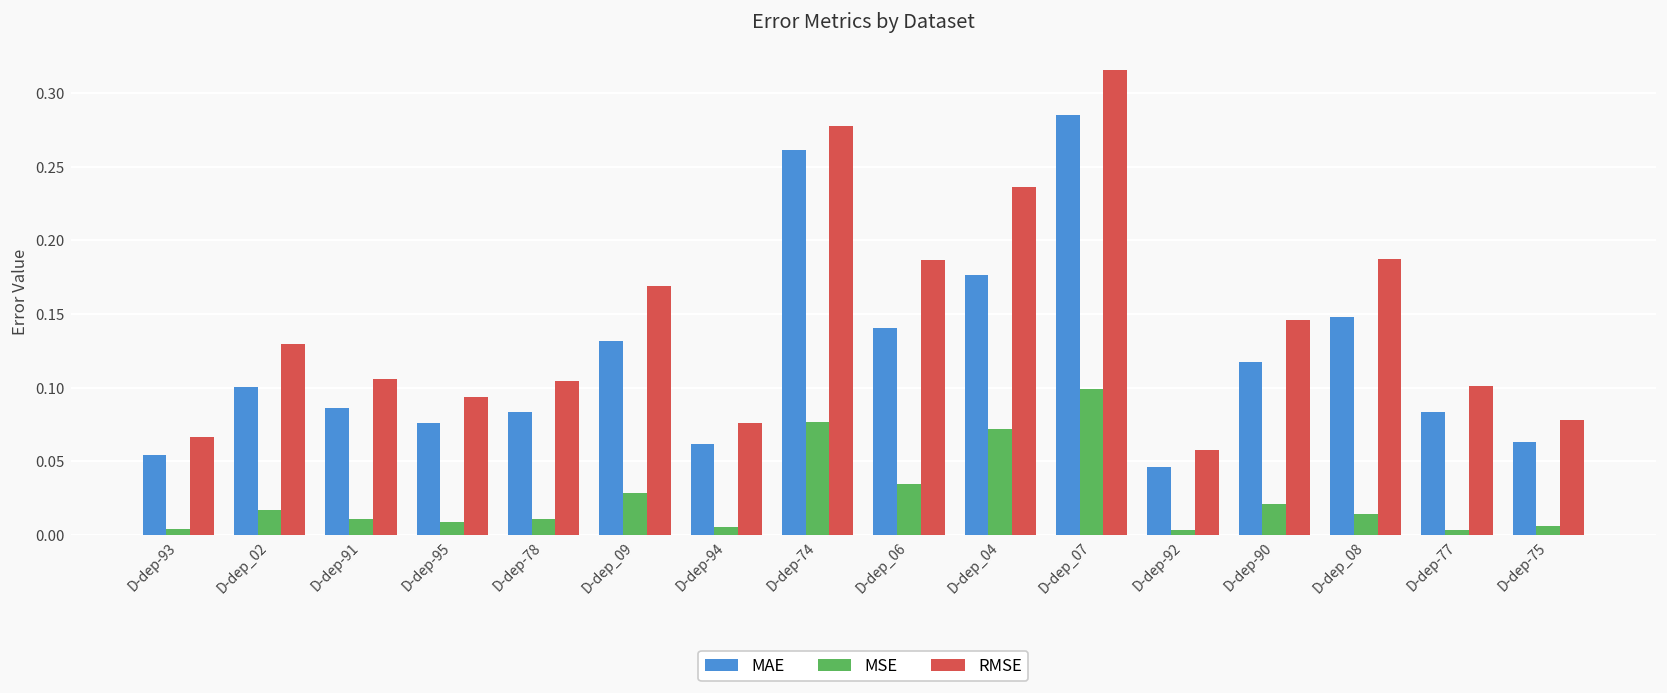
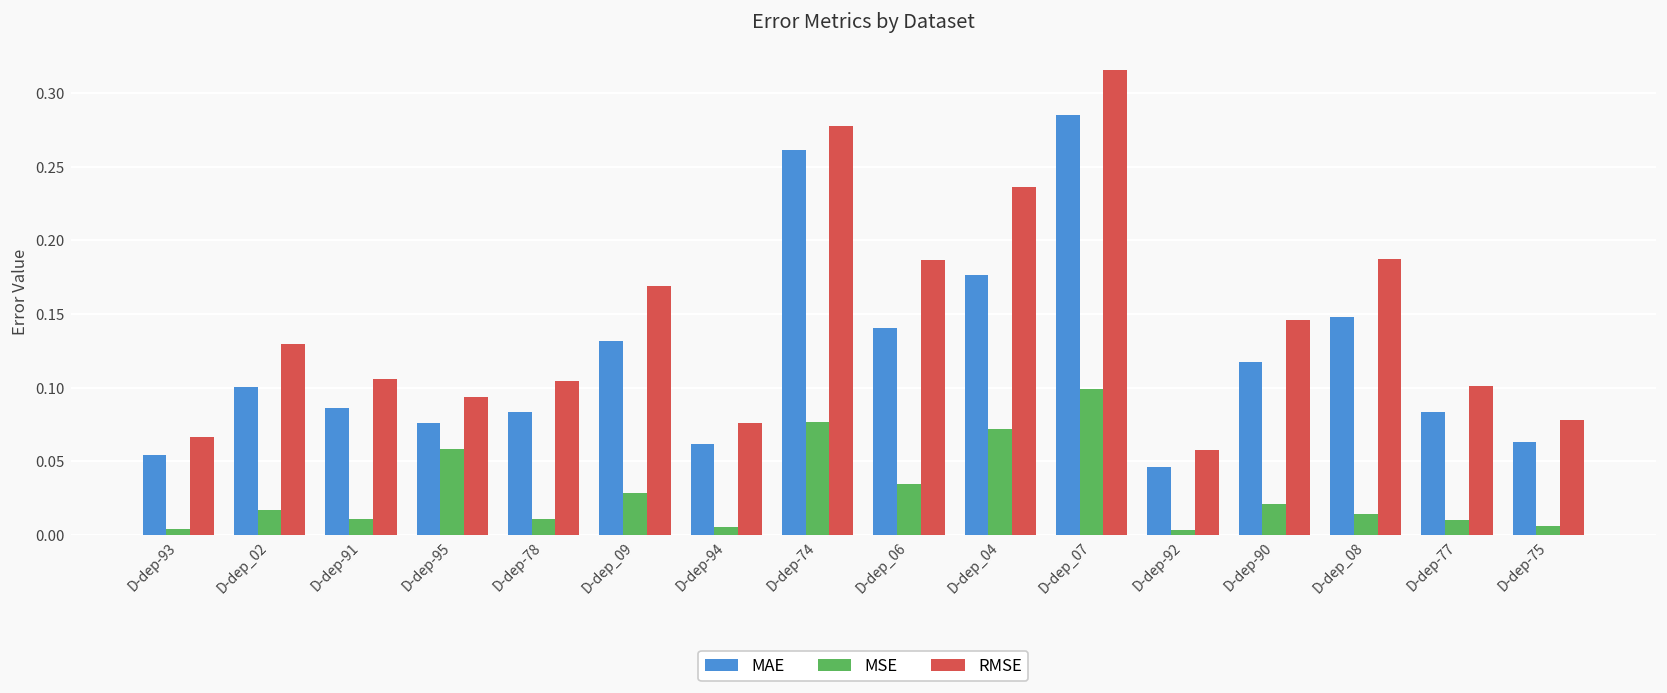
MSE, D-dep-95: 0.009 -> 0.058
MSE, D-dep-77: 0.003 -> 0.010
